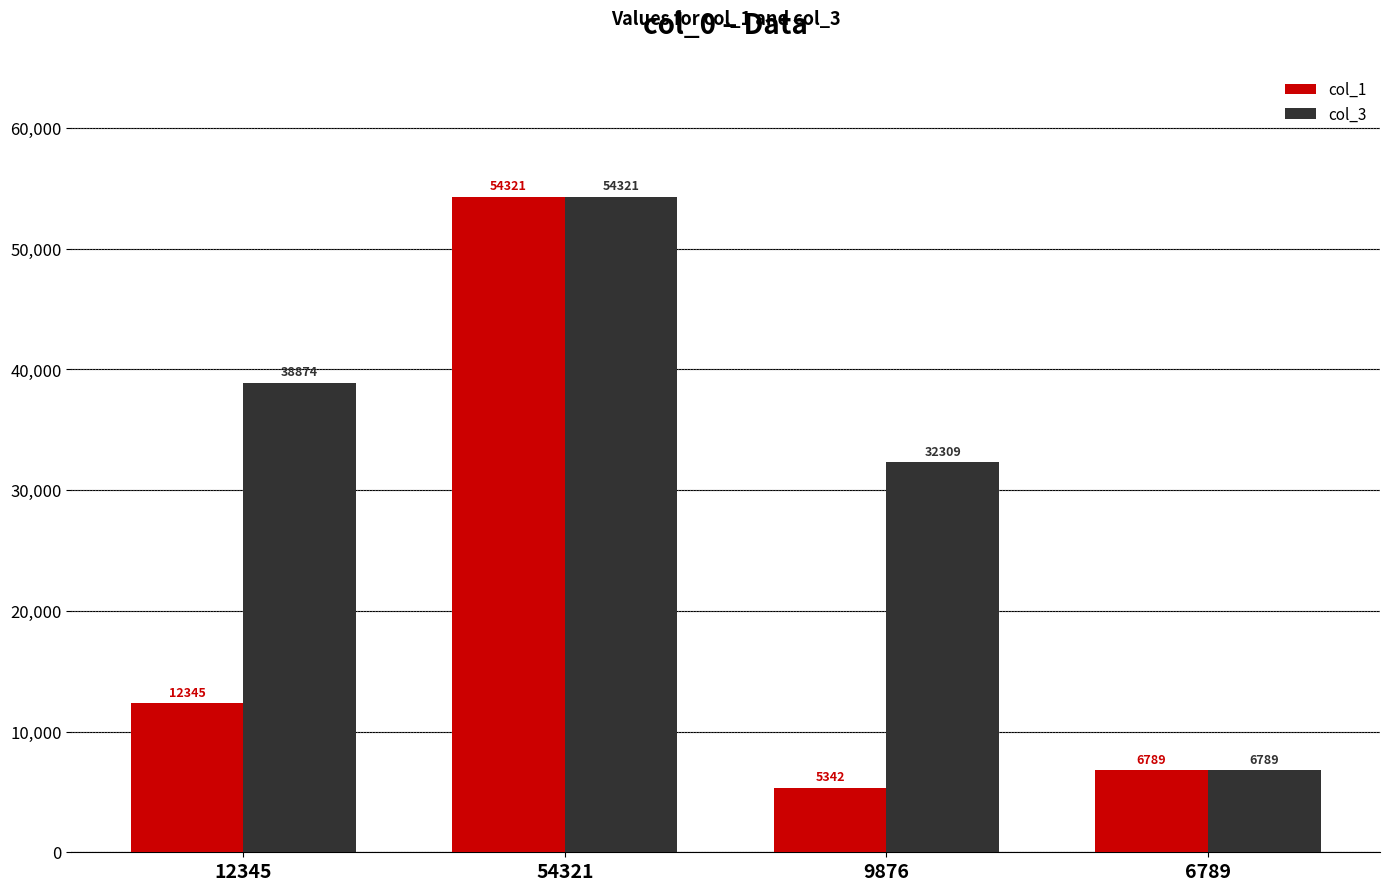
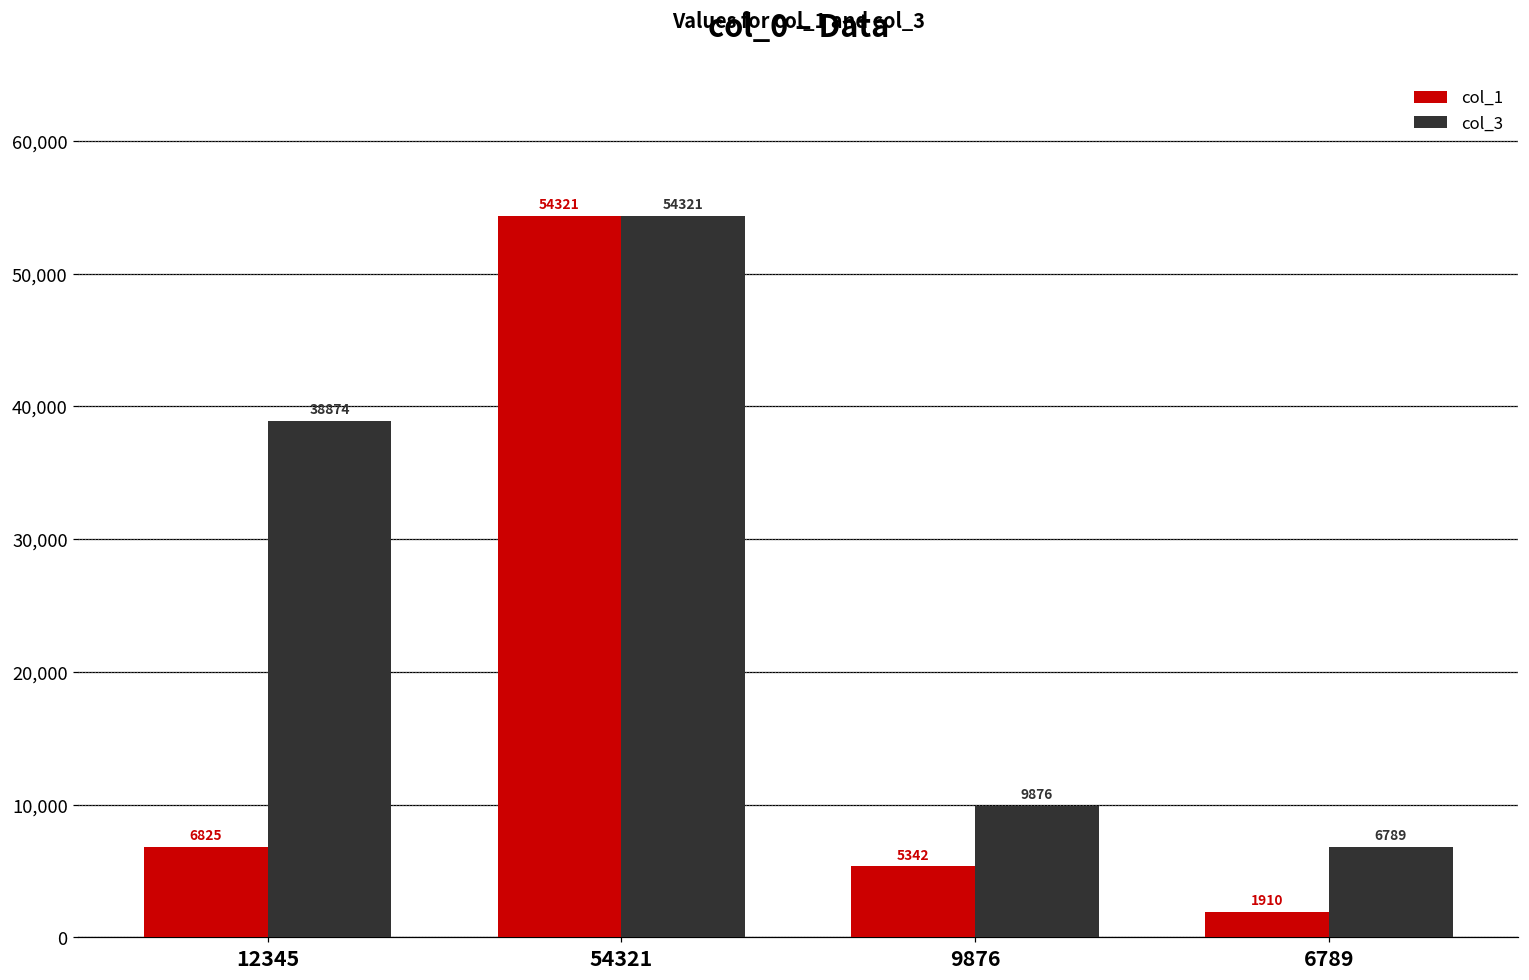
col_1, 12345: 12345 -> 6825
col_3, 9876: 32309 -> 9876
col_1, 6789: 6789 -> 1910
